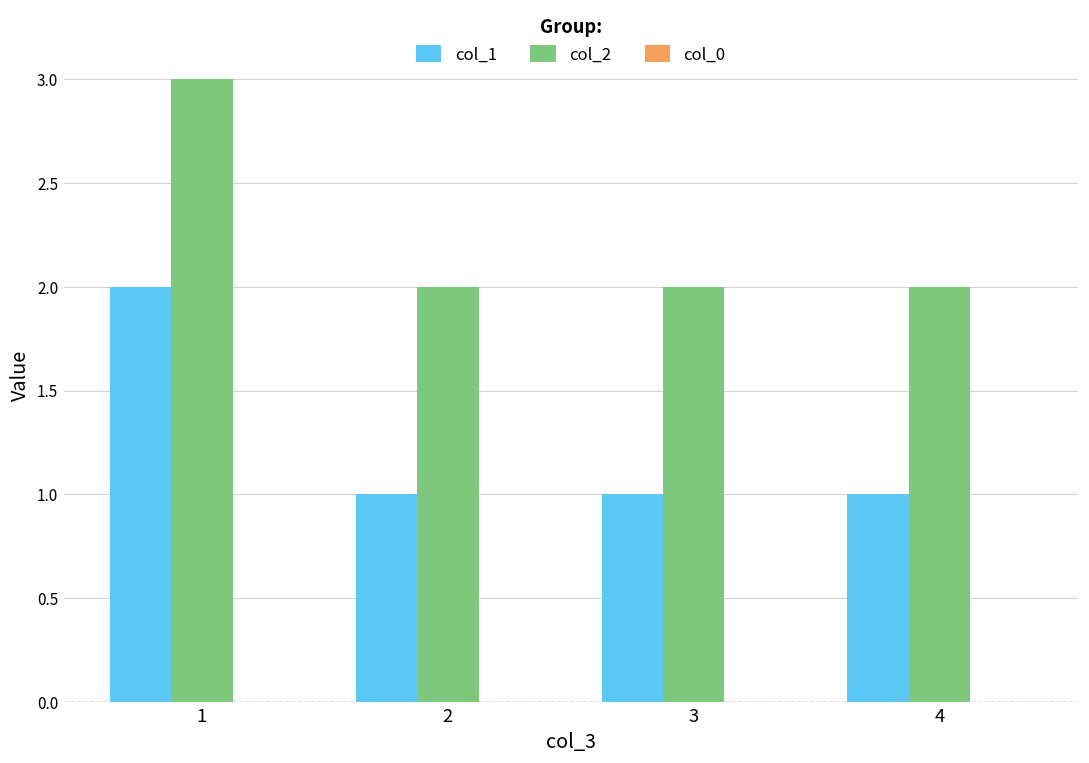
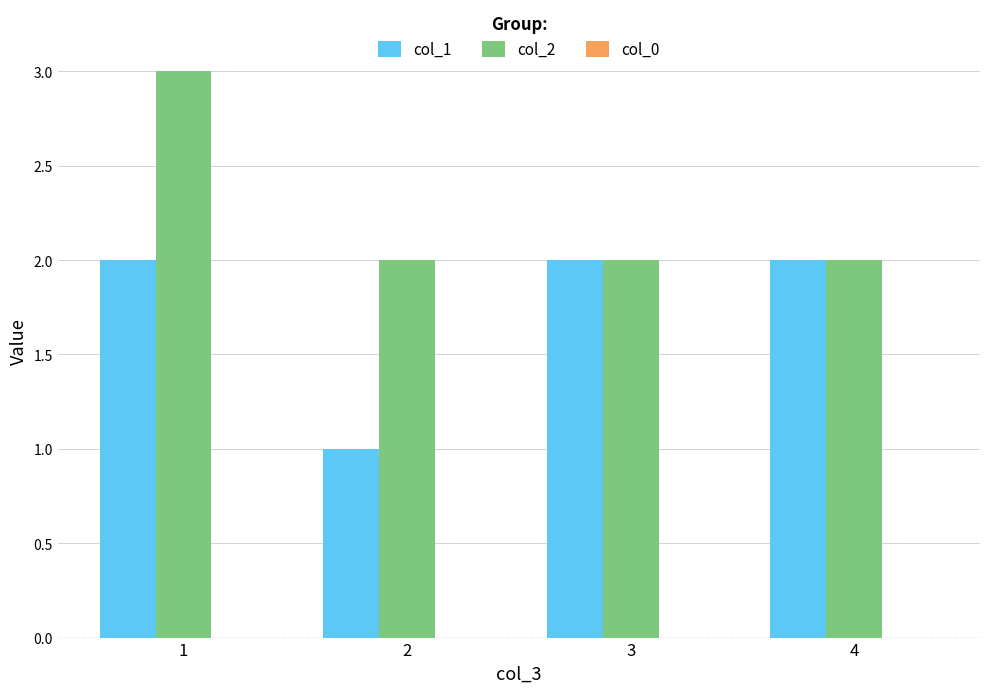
col_1, 3: 1 -> 2
col_1, 4: 1 -> 2
